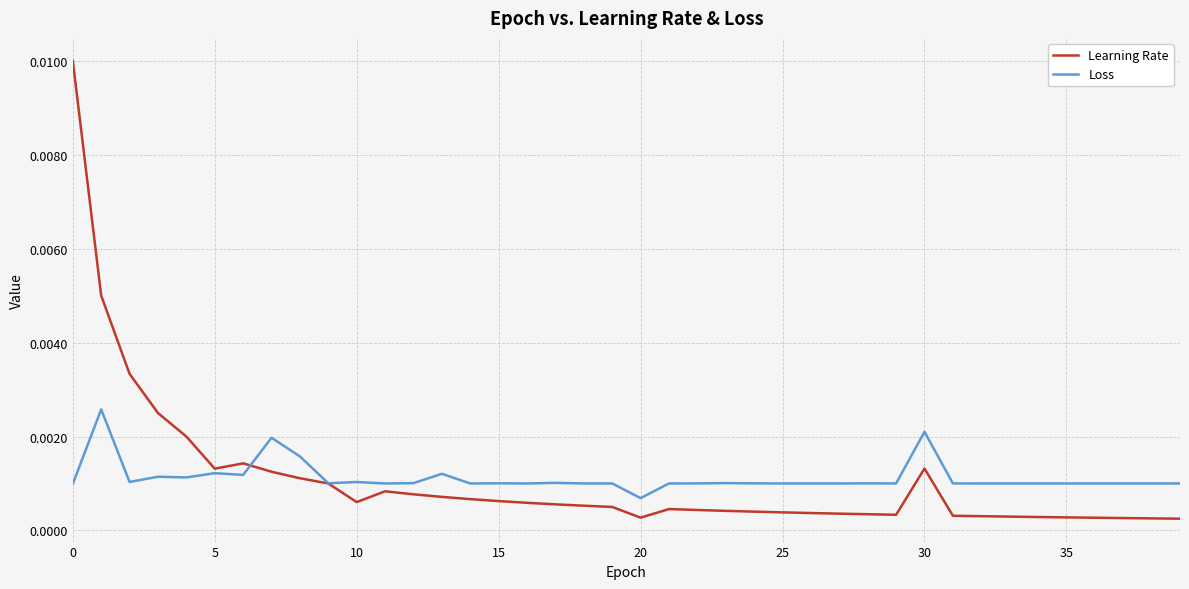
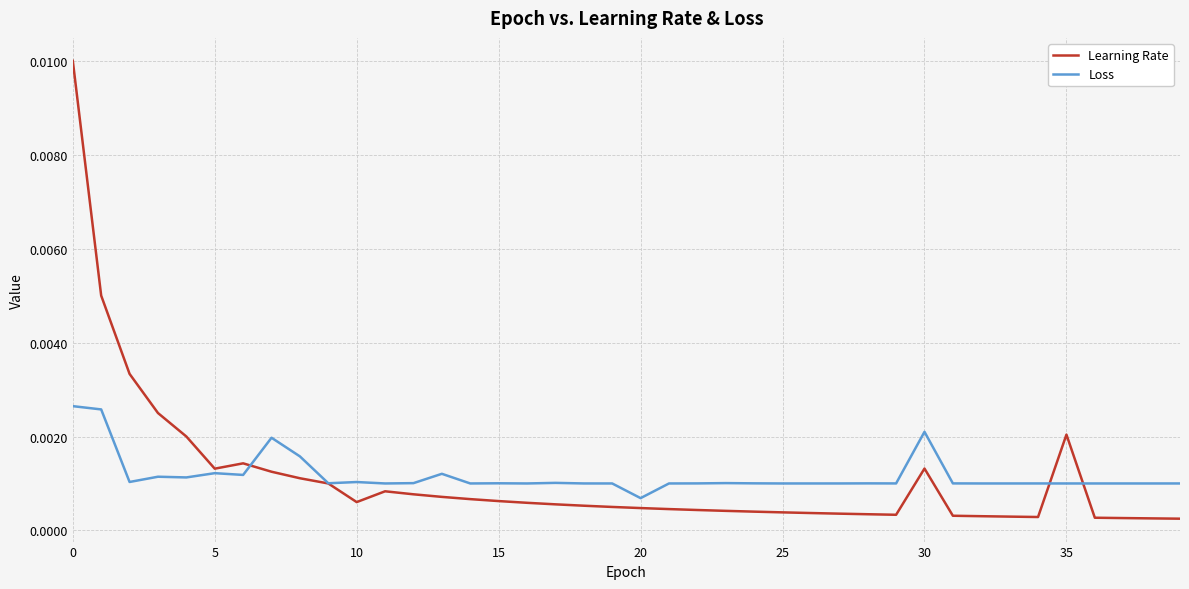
Loss, 0: 0.0010 -> 0.0026
Learning Rate, 20: 0.0003 -> 0.0005
Learning Rate, 35: 0.0003 -> 0.0020
